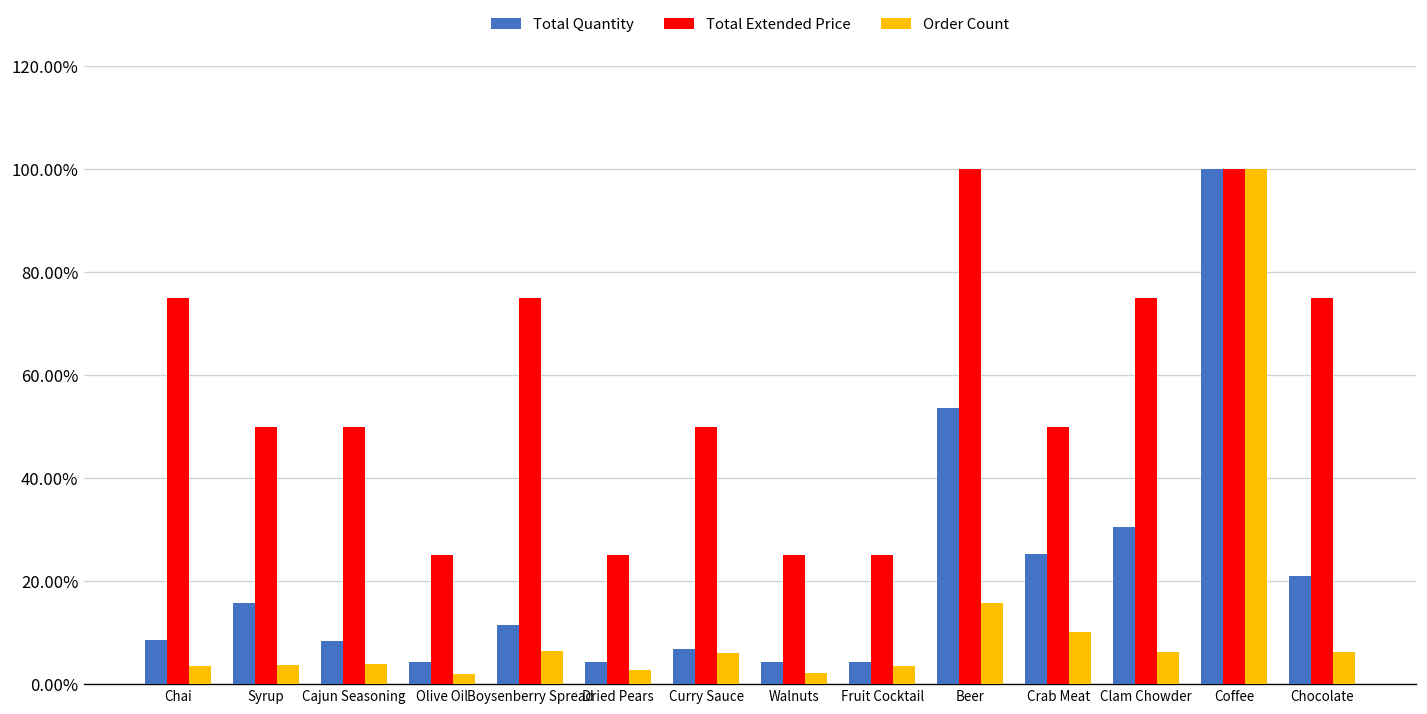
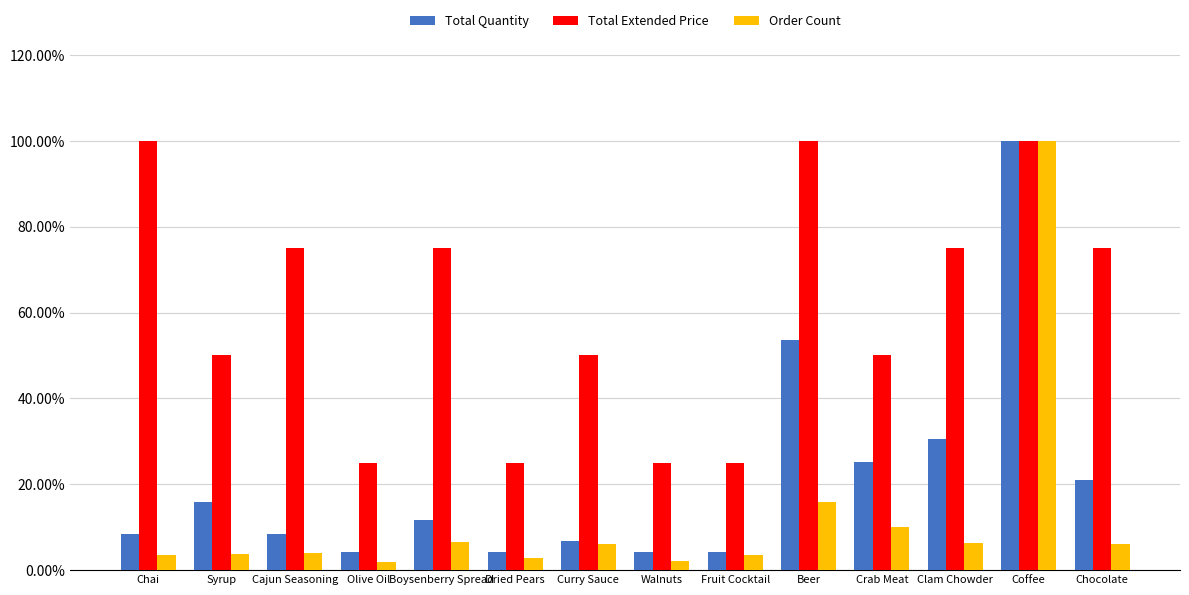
Total Extended Price, Chai: 75% -> 100%
Total Extended Price, Cajun Seasoning: 50% -> 75%
